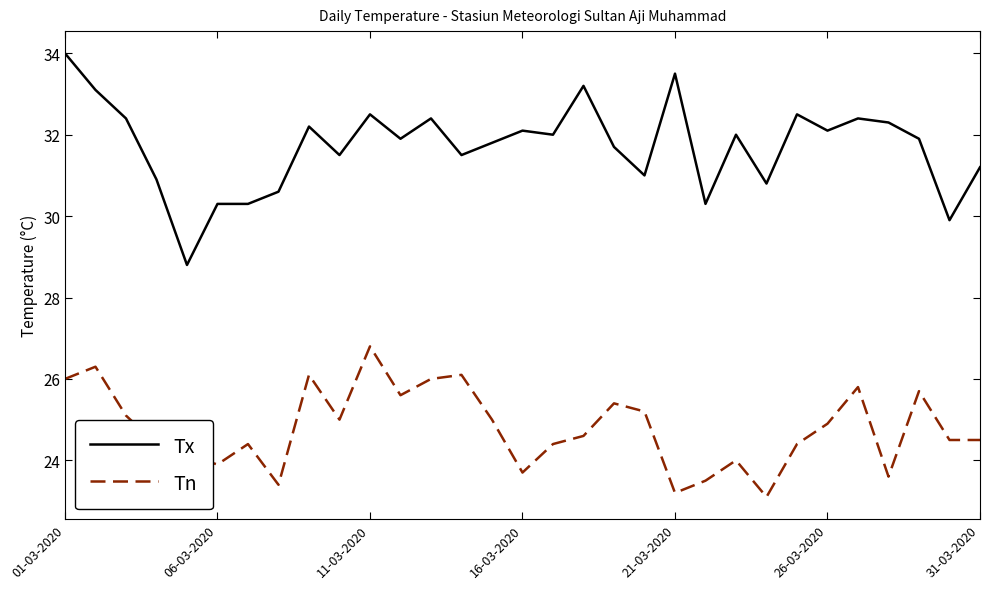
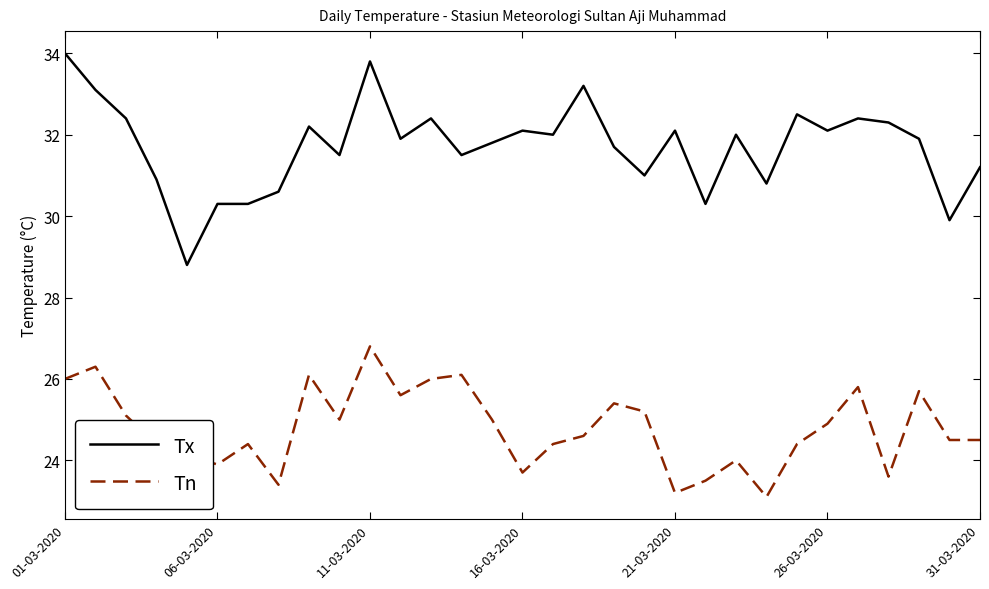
Tx, 11-03-2020: 32.5 -> 33.8
Tx, 21-03-2020: 33.5 -> 32.1
